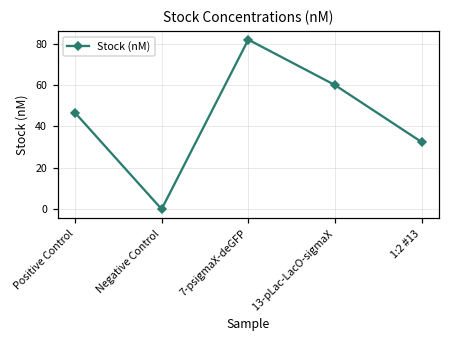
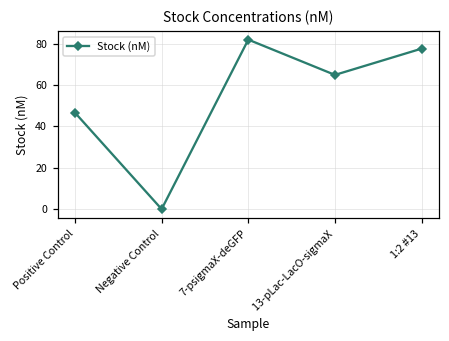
13-pLac-LacO-sigmaX: 60 -> 65
1:2 #13: 32 -> 78
